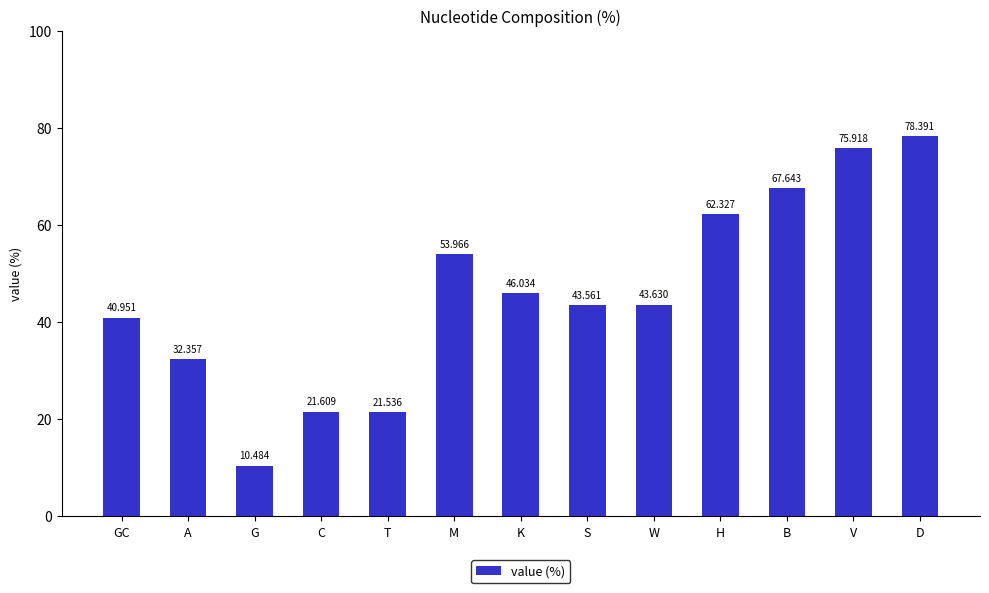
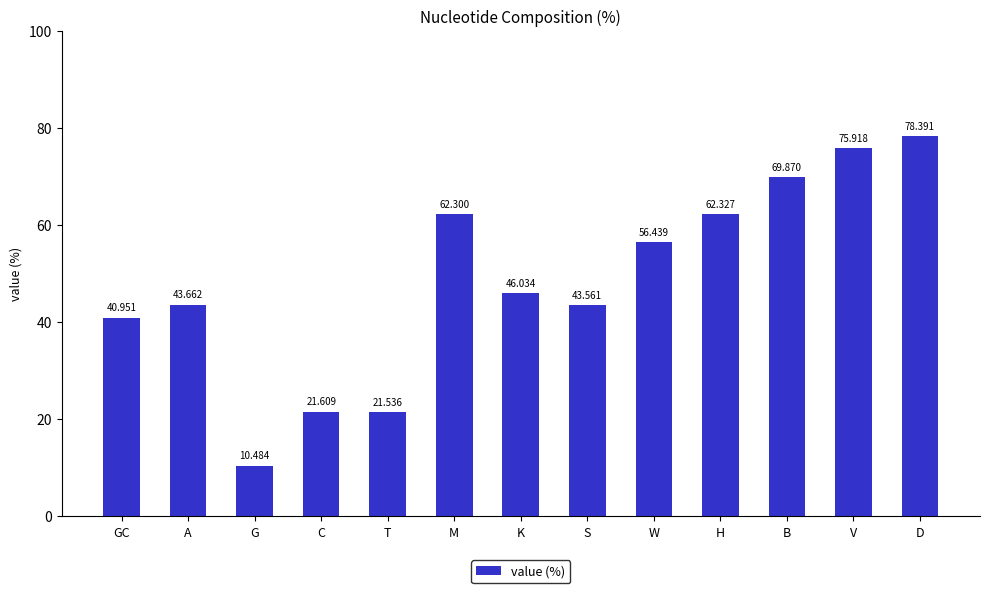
A: 32.357 -> 43.662
M: 53.966 -> 62.300
W: 43.630 -> 56.439
B: 67.643 -> 69.870
